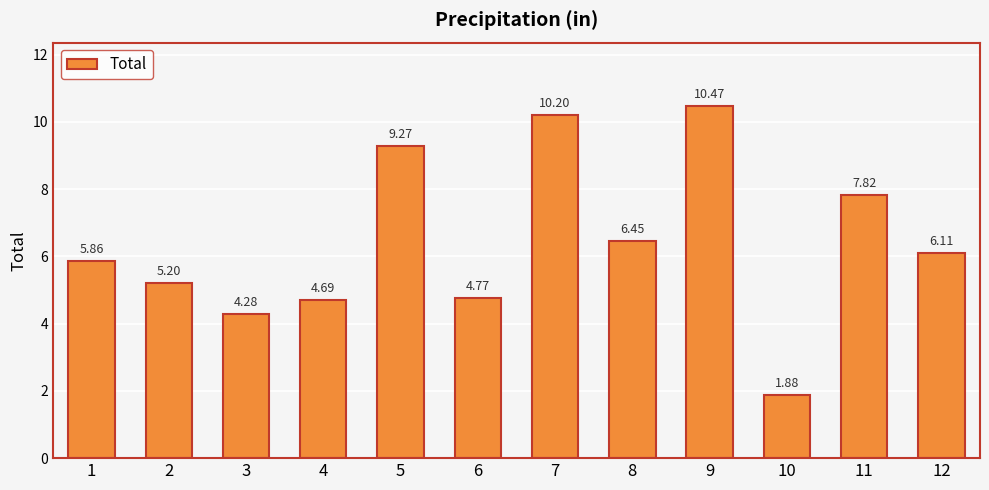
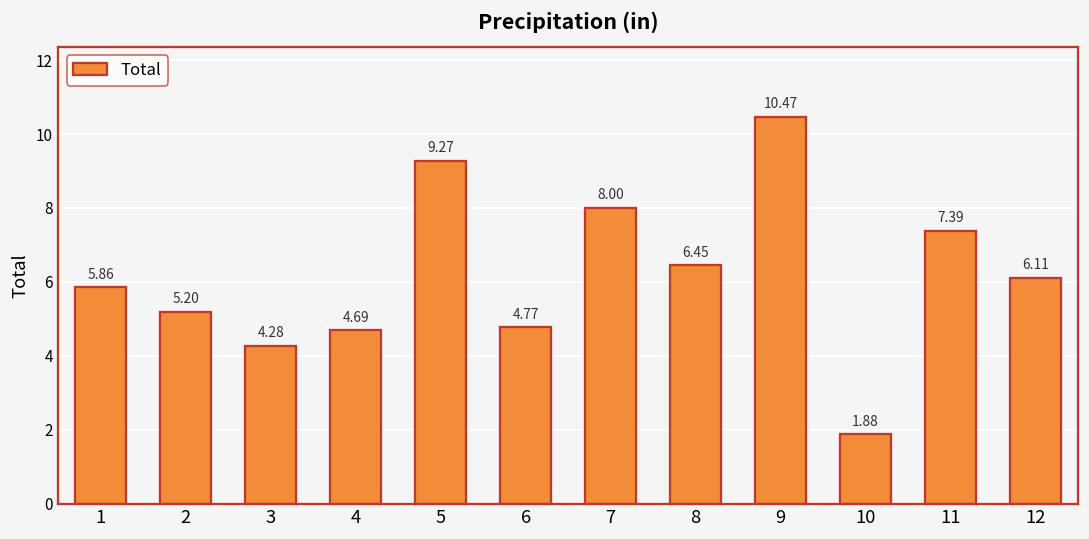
7: 10.20 -> 8.00
11: 7.82 -> 7.39
